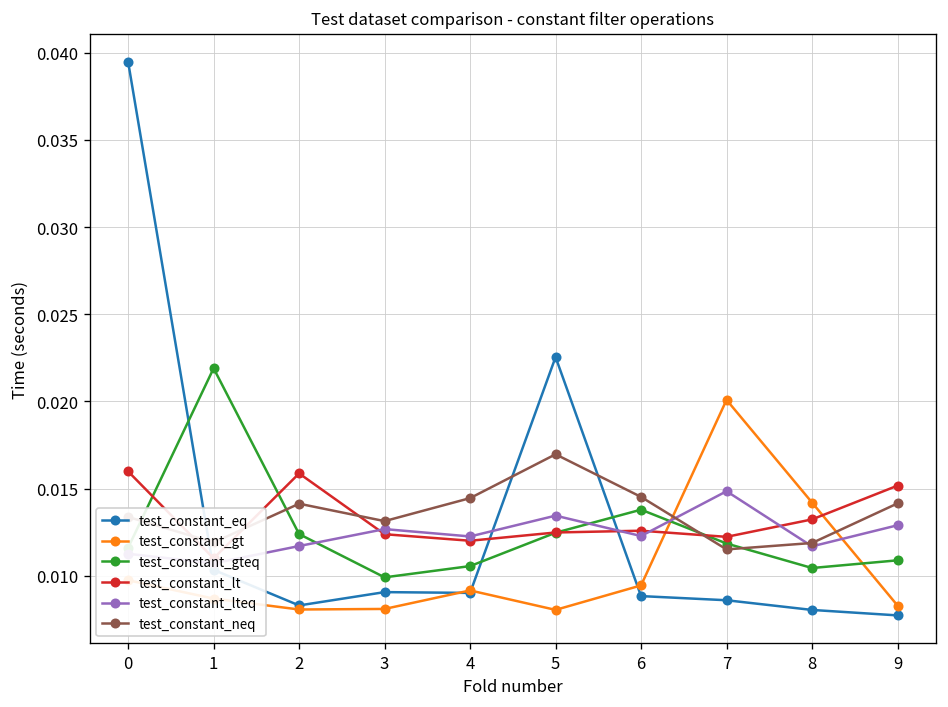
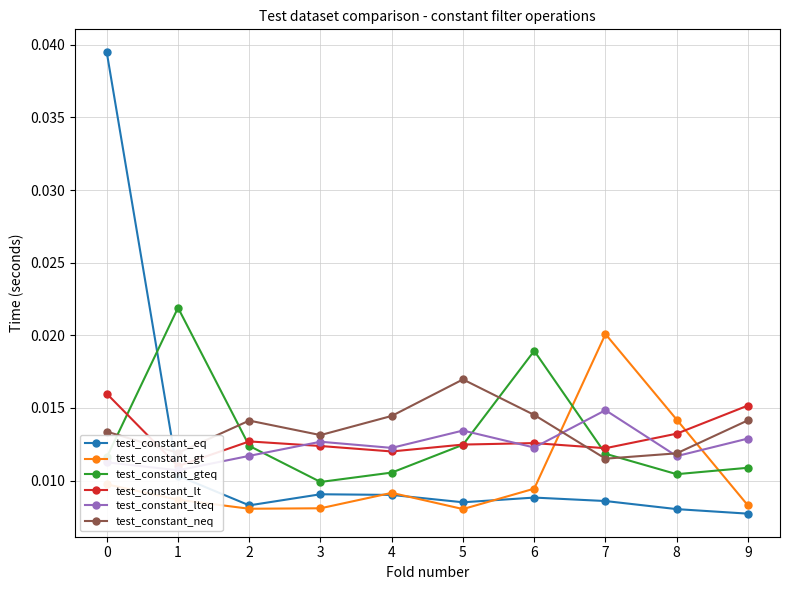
test_constant_lt, 2: 0.0159 -> 0.0127
test_constant_eq, 5: 0.0225 -> 0.0085
test_constant_gteq, 6: 0.0138 -> 0.0189
